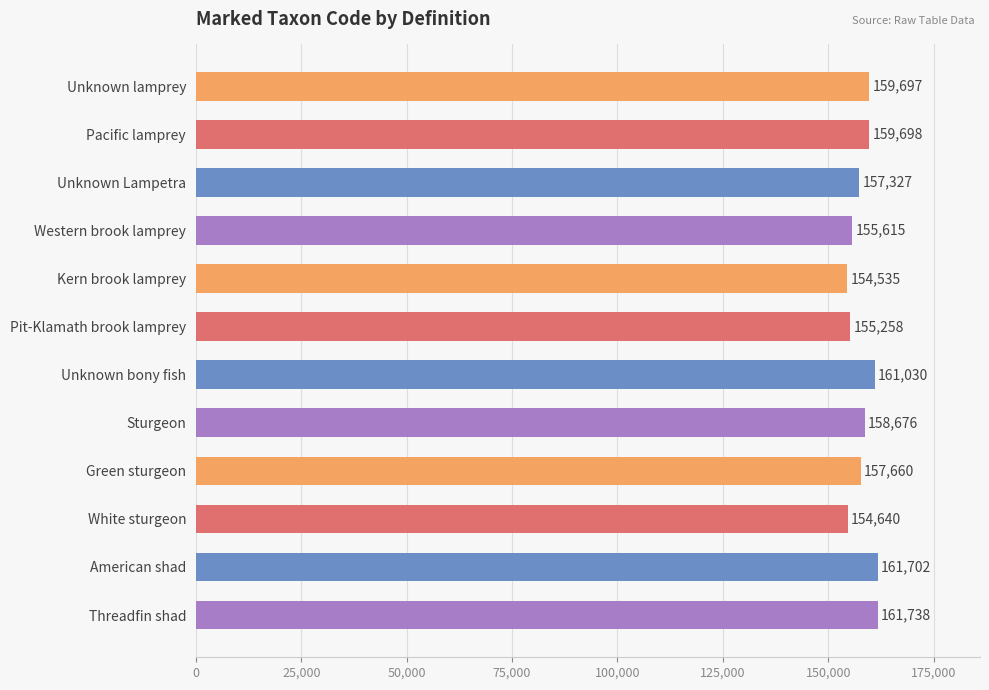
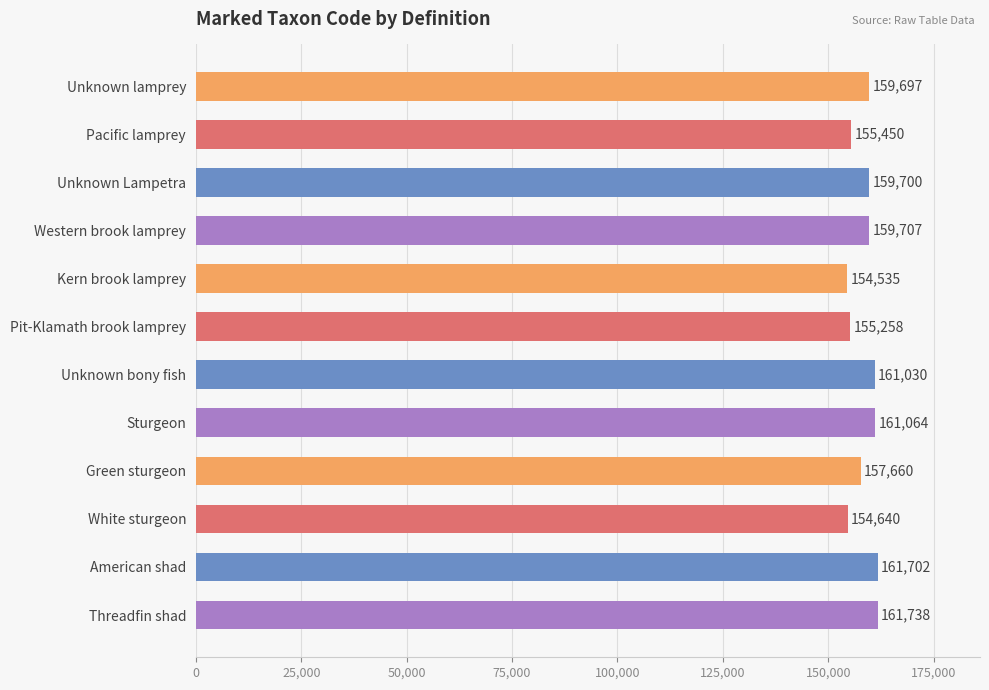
Pacific lamprey: 159,698 -> 155,450
Unknown Lampetra: 157,327 -> 159,700
Western brook lamprey: 155,615 -> 159,707
Sturgeon: 158,676 -> 161,064
